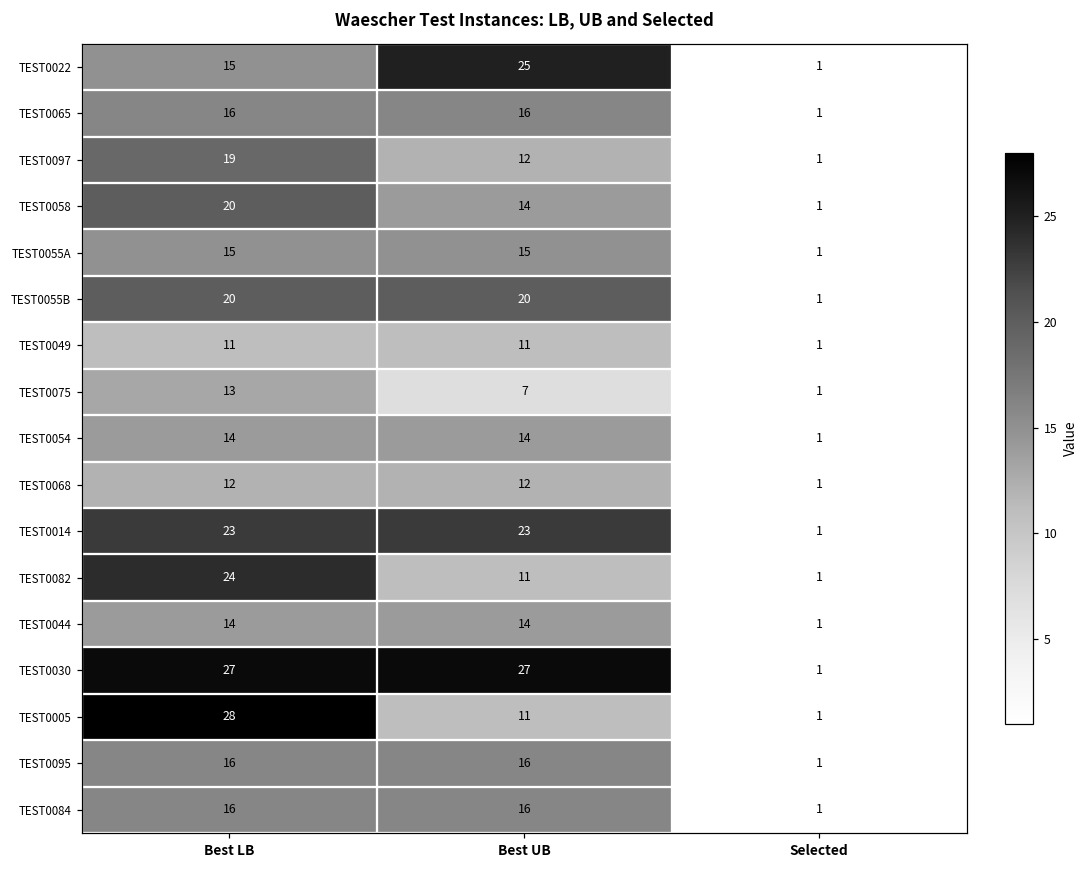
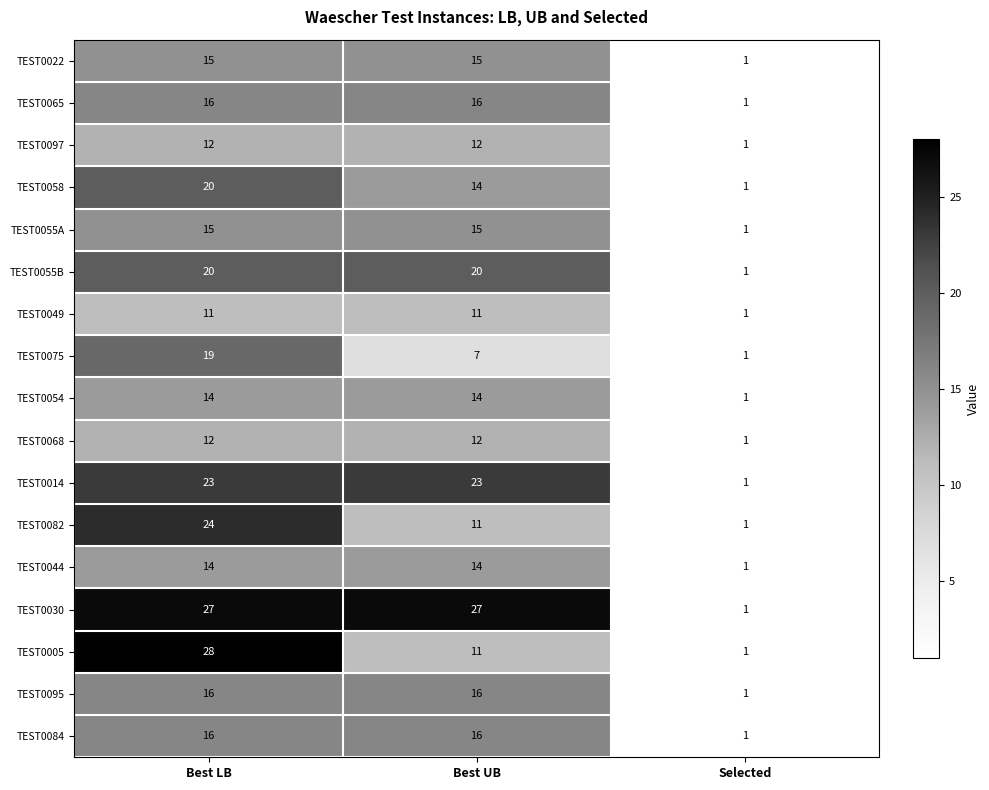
TEST0022, Best UB: 25 -> 15
TEST0097, Best LB: 19 -> 12
TEST0075, Best LB: 13 -> 19
